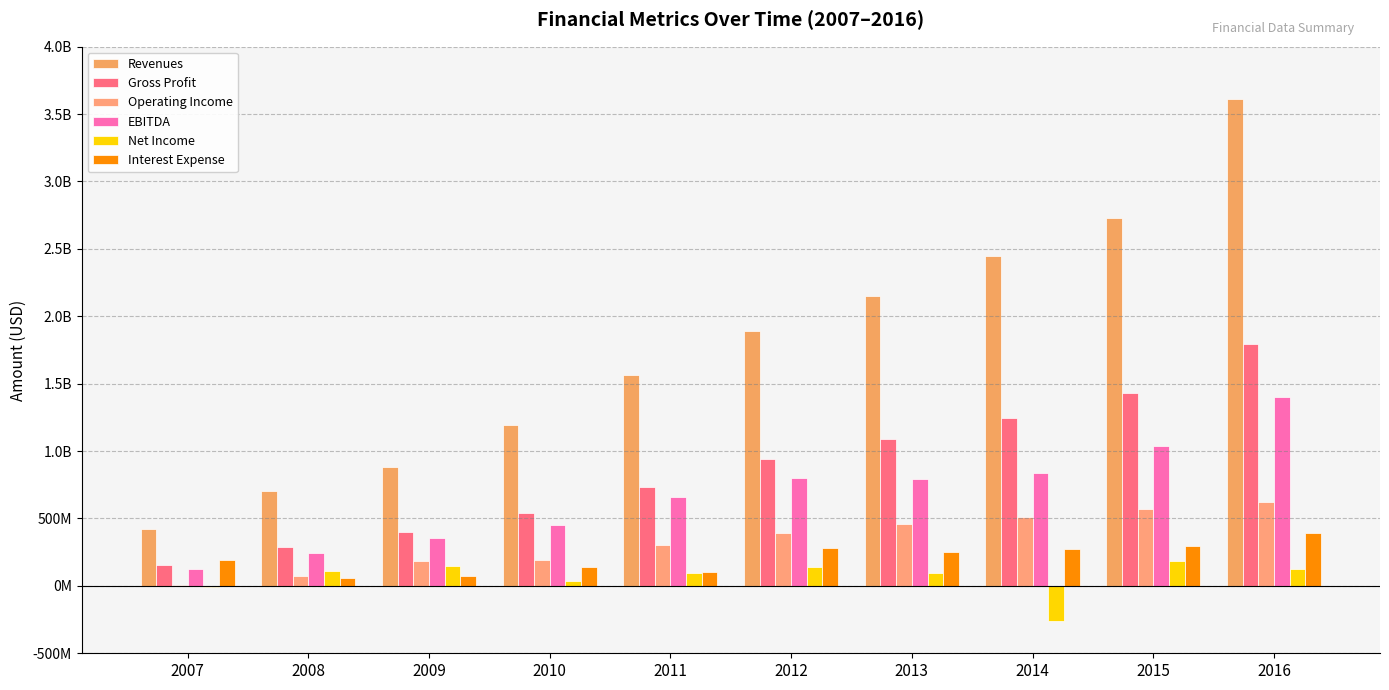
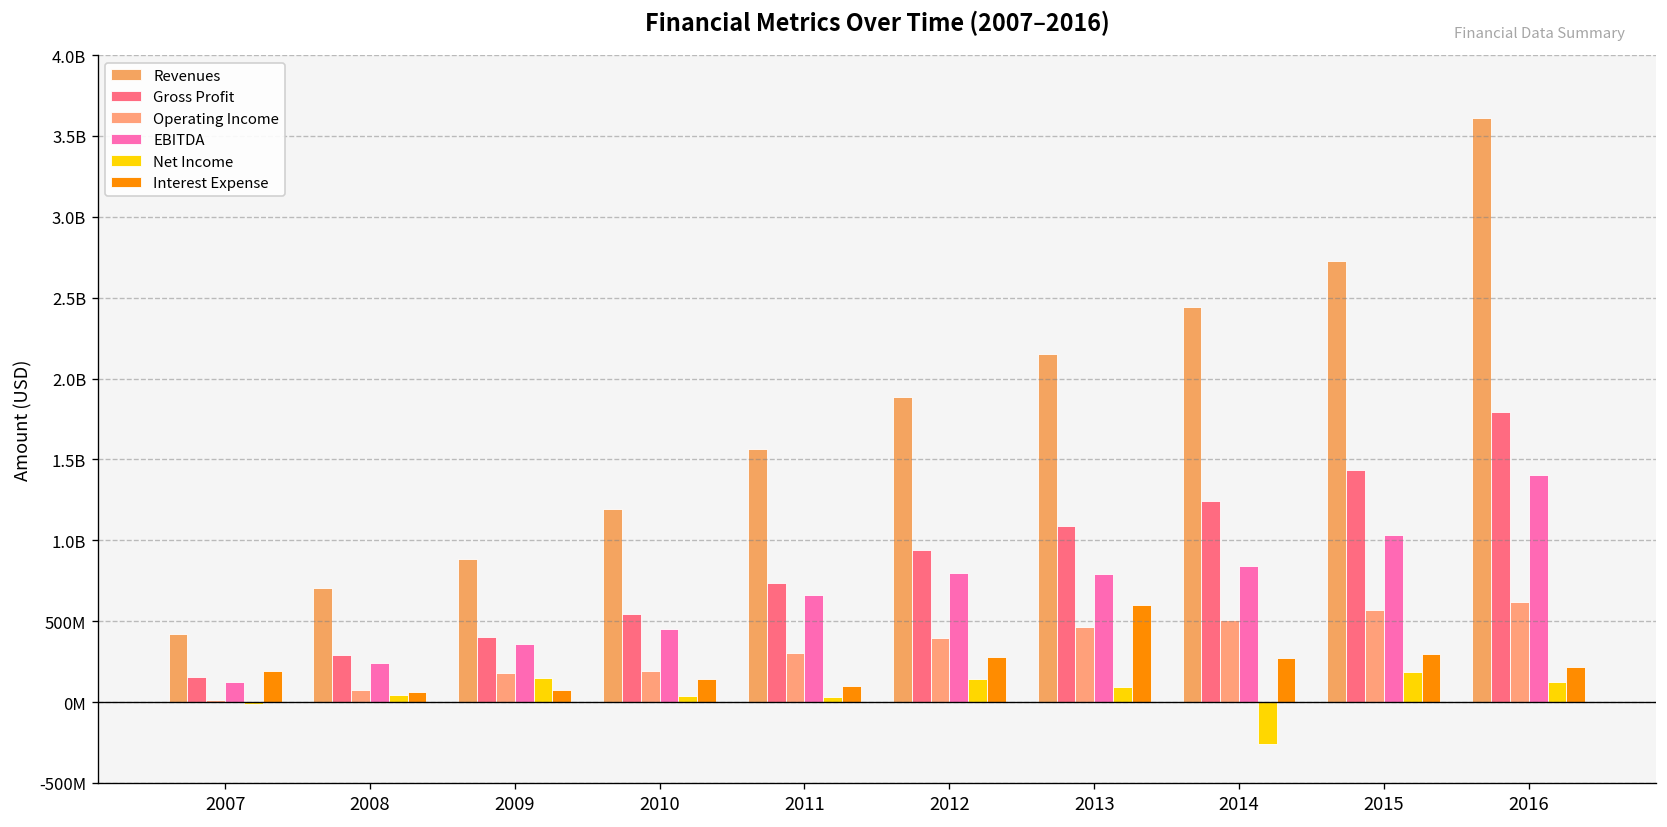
Net Income, 2008: 110000000 -> 40000000
Net Income, 2011: 90000000 -> 30000000
Interest Expense, 2013: 250000000 -> 600000000
Interest Expense, 2016: 390000000 -> 220000000
